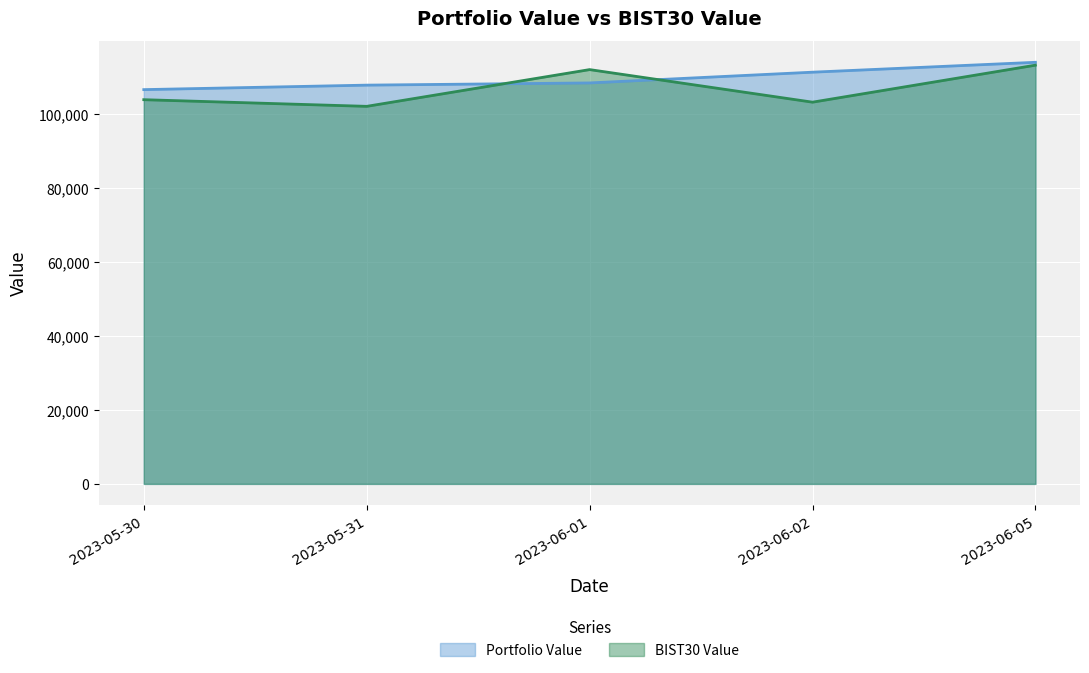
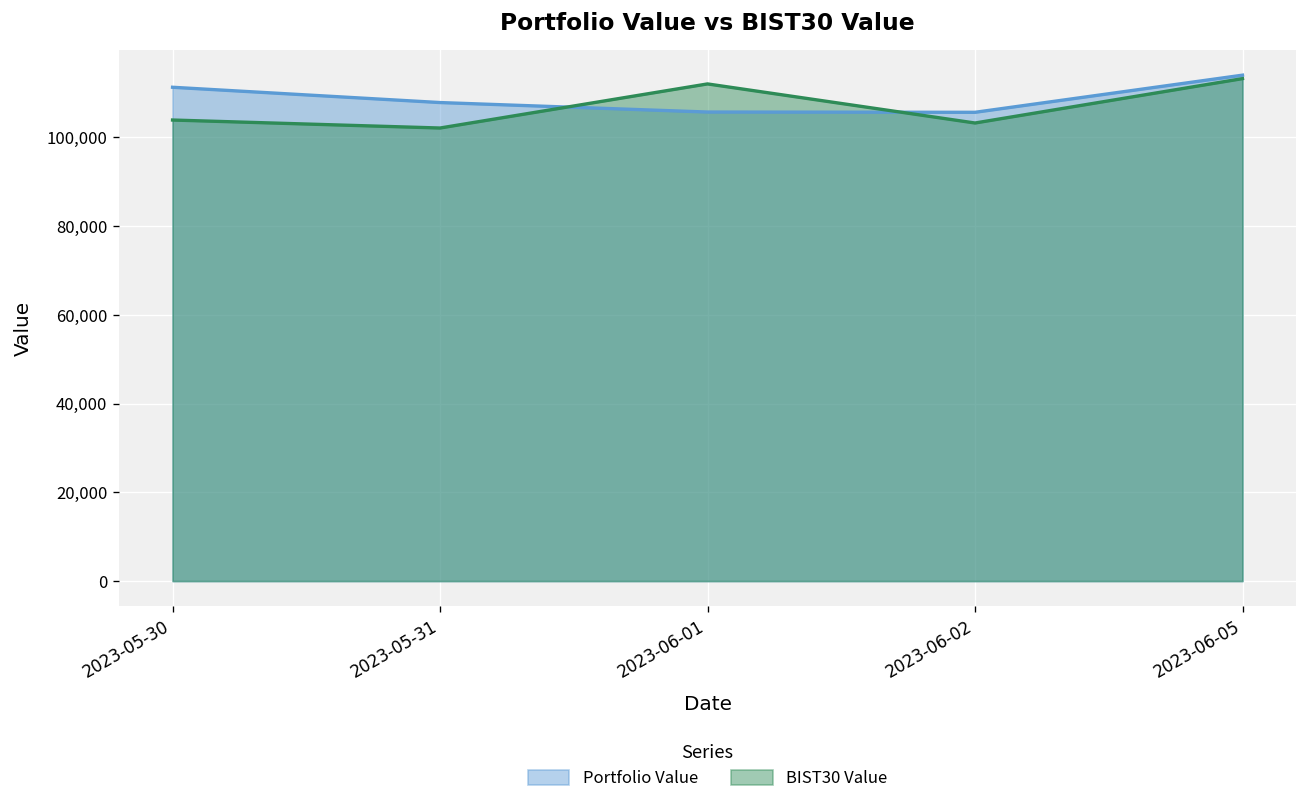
Portfolio Value, 2023-05-30: 107,000 -> 111,000
Portfolio Value, 2023-06-01: 108,000 -> 106,000
Portfolio Value, 2023-06-02: 111,000 -> 106,000
